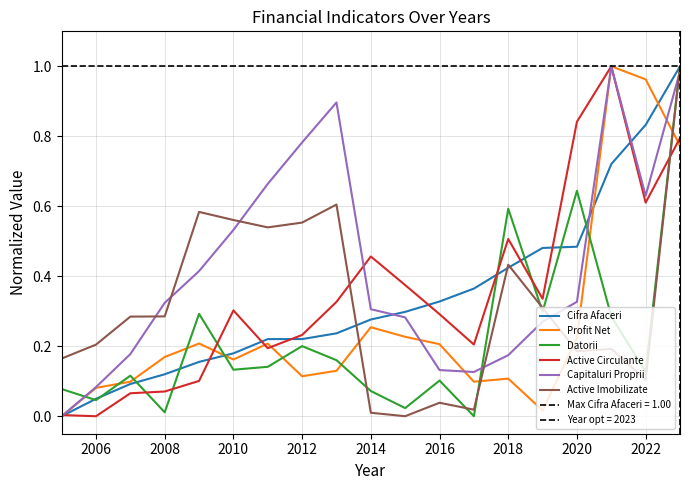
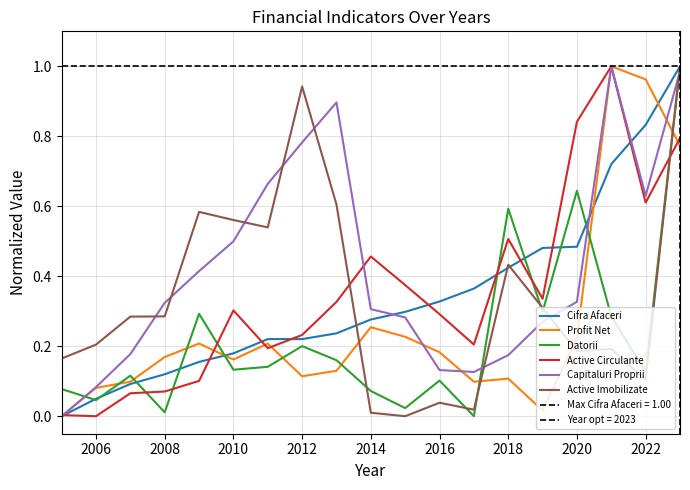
Capitaluri Proprii, 2010: 0.53 -> 0.50
Active Imobilizate, 2012: 0.55 -> 0.94
Profit Net, 2016: 0.21 -> 0.18
